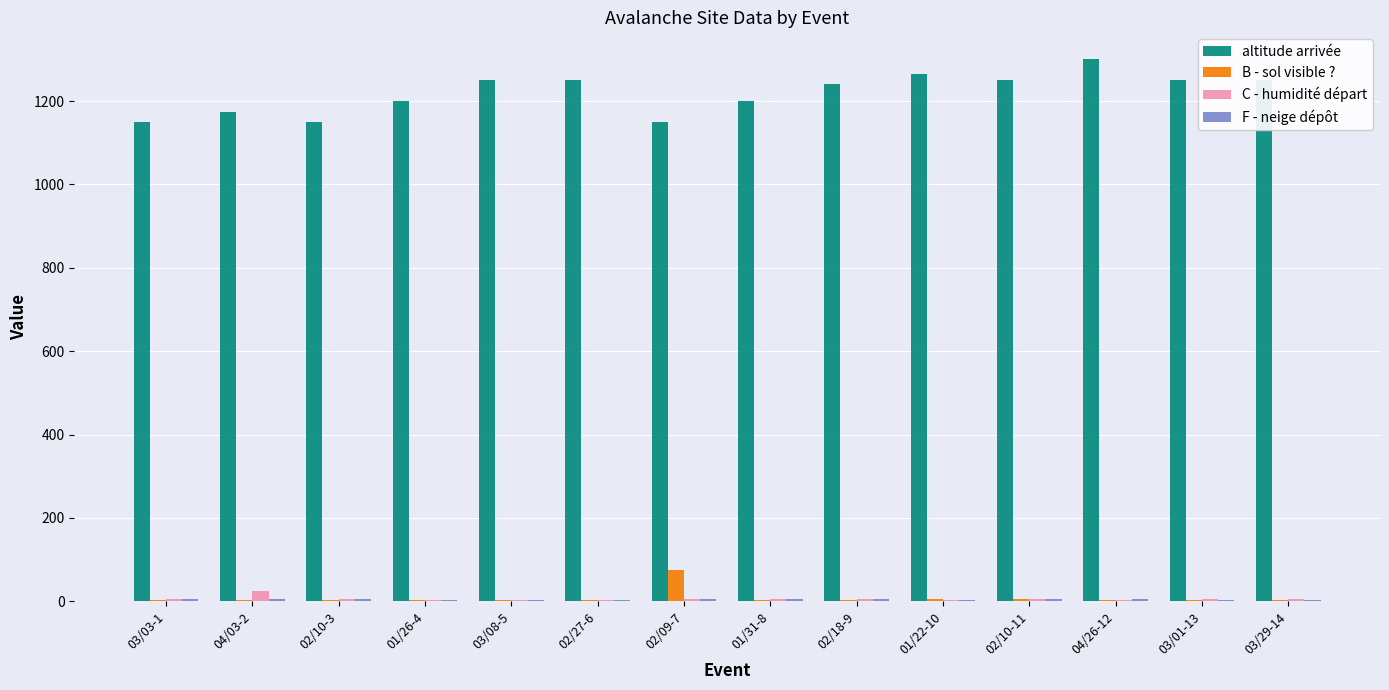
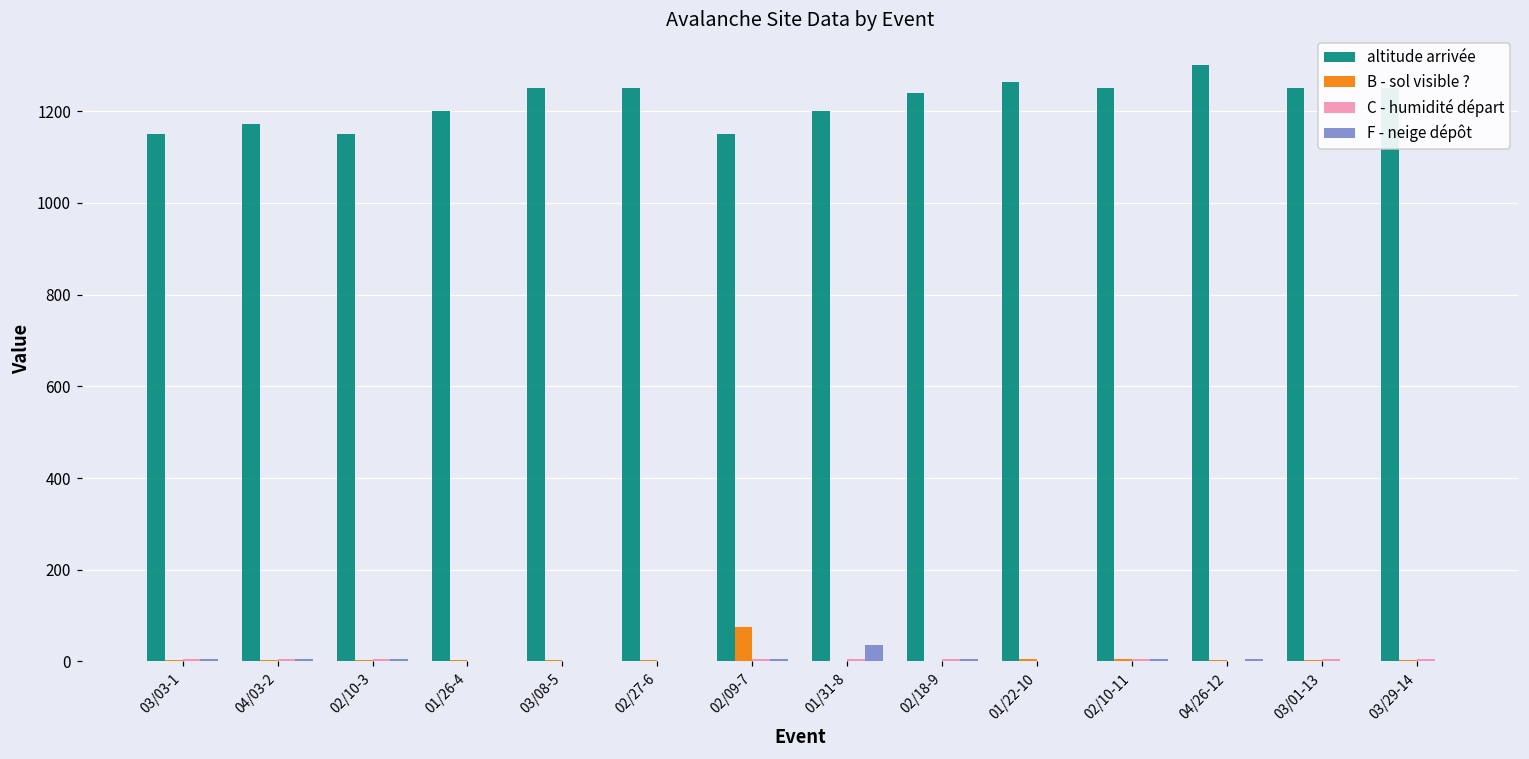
C - humidité départ, 04/03-2: 30 -> 10
F - neige dépôt, 01/31-8: 10 -> 40
